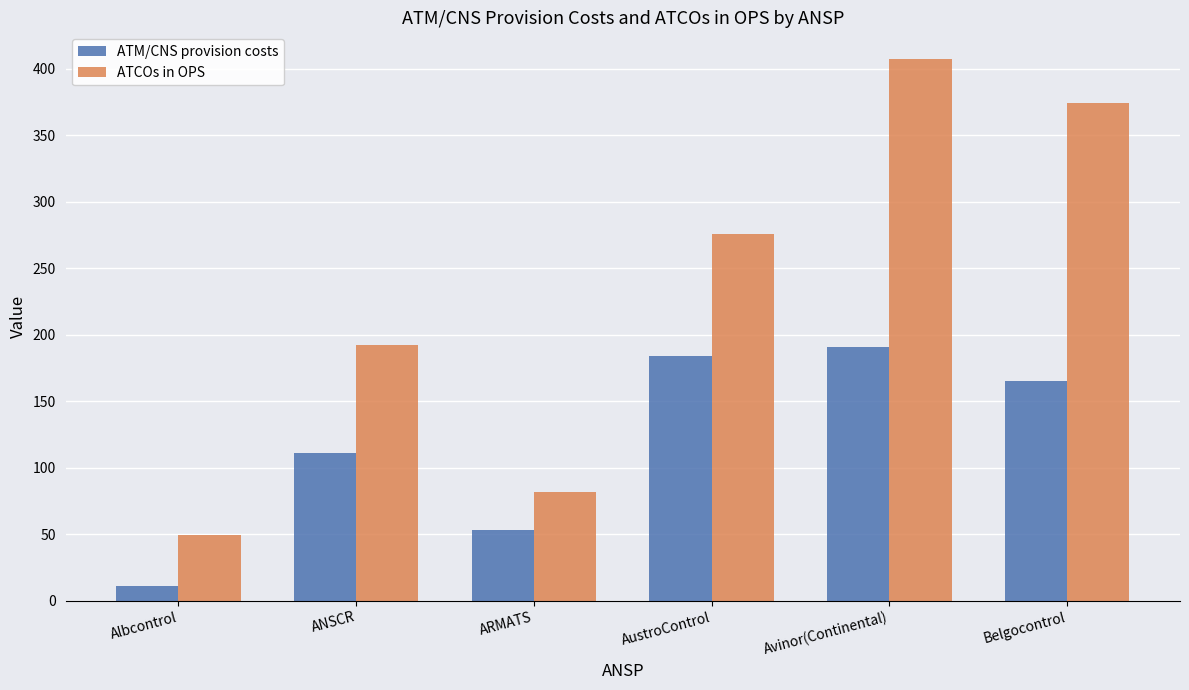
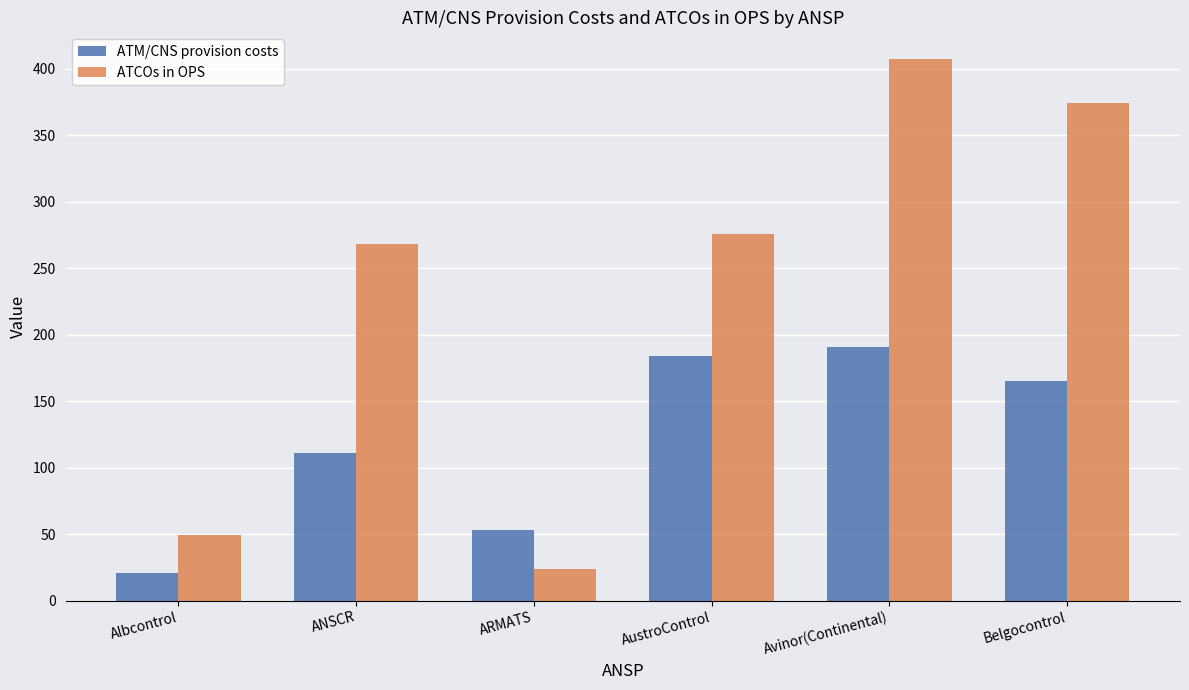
ATM/CNS provision costs, Albcontrol: 11 -> 21
ATCOs in OPS, ANSCR: 192 -> 268
ATCOs in OPS, ARMATS: 82 -> 24
